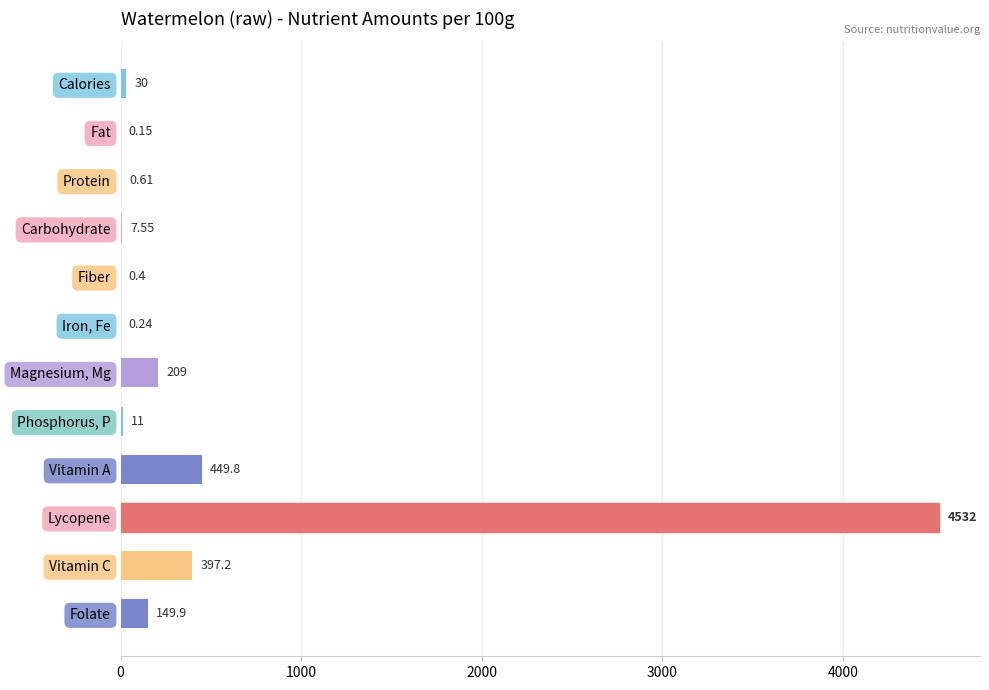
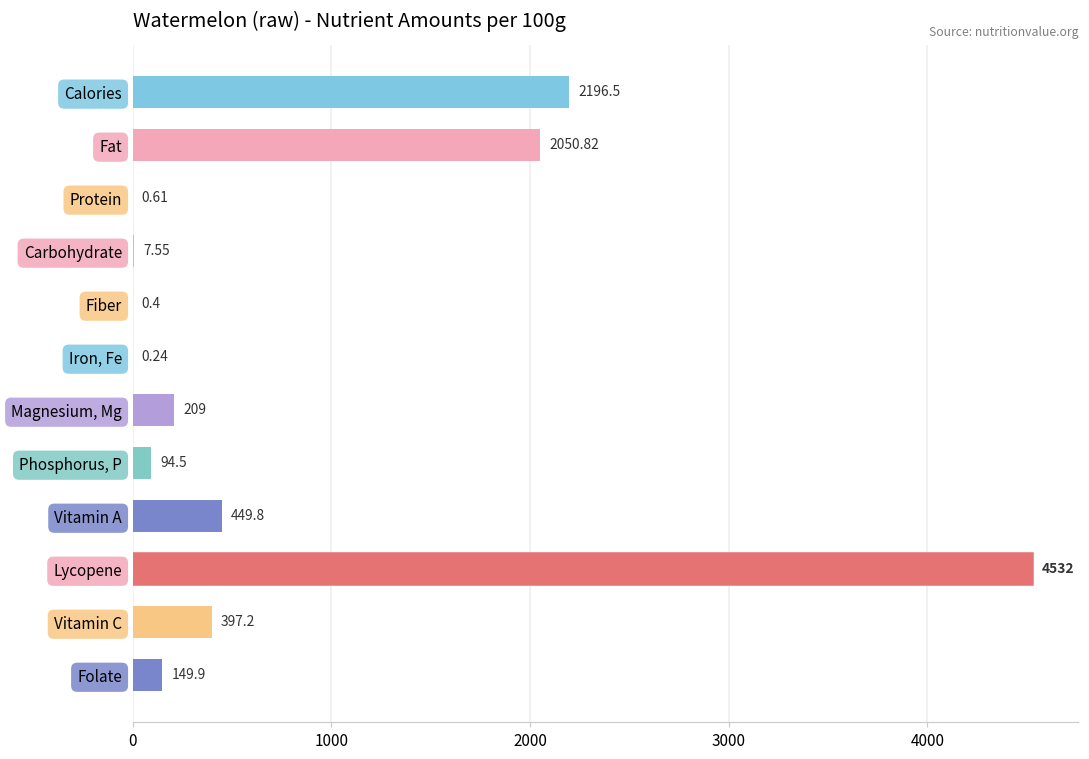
Calories: 30 -> 2196.5
Fat: 0.15 -> 2050.82
Phosphorus, P: 11 -> 94.5
